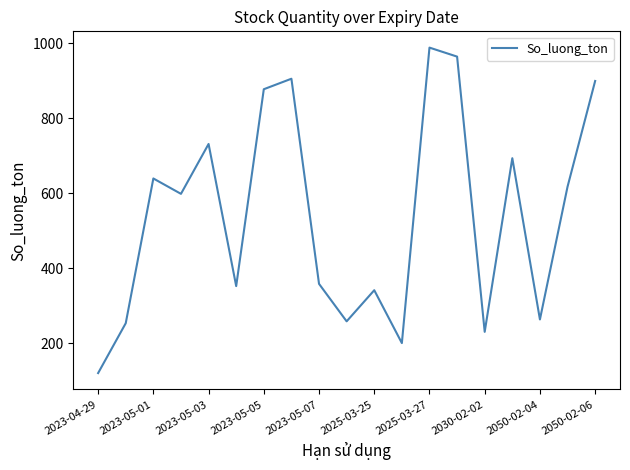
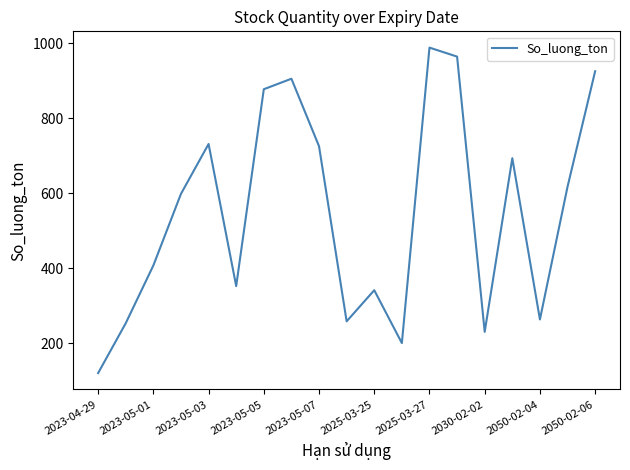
2023-05-01: 640 -> 410
2023-05-07: 360 -> 730
2050-02-06: 900 -> 930
